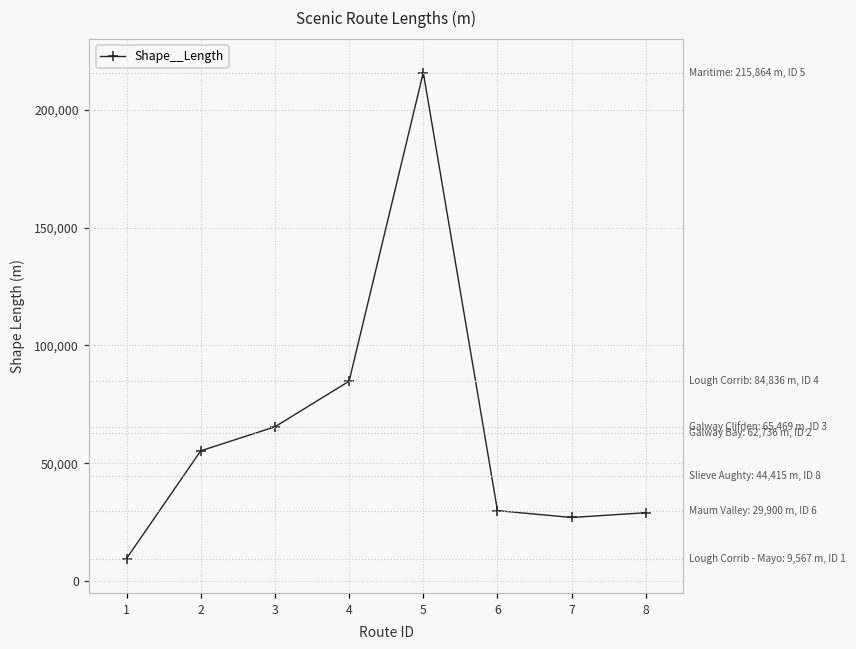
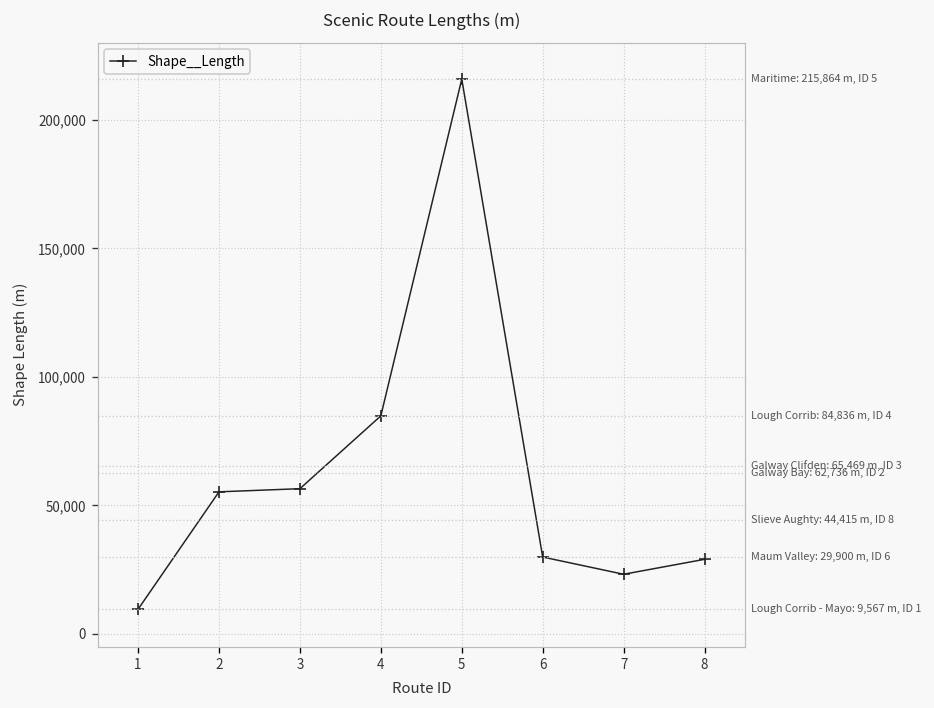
3: 65,000 -> 56,000
7: 27,000 -> 23,000
